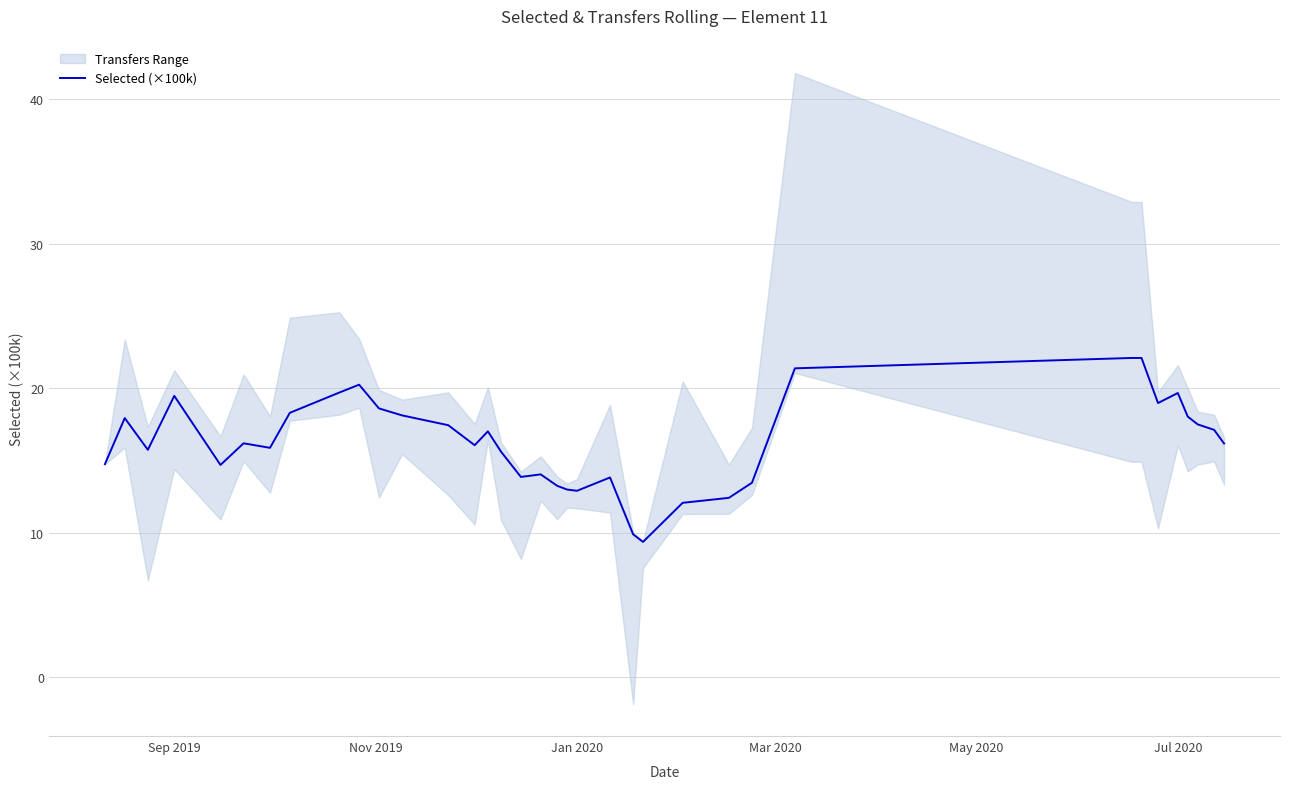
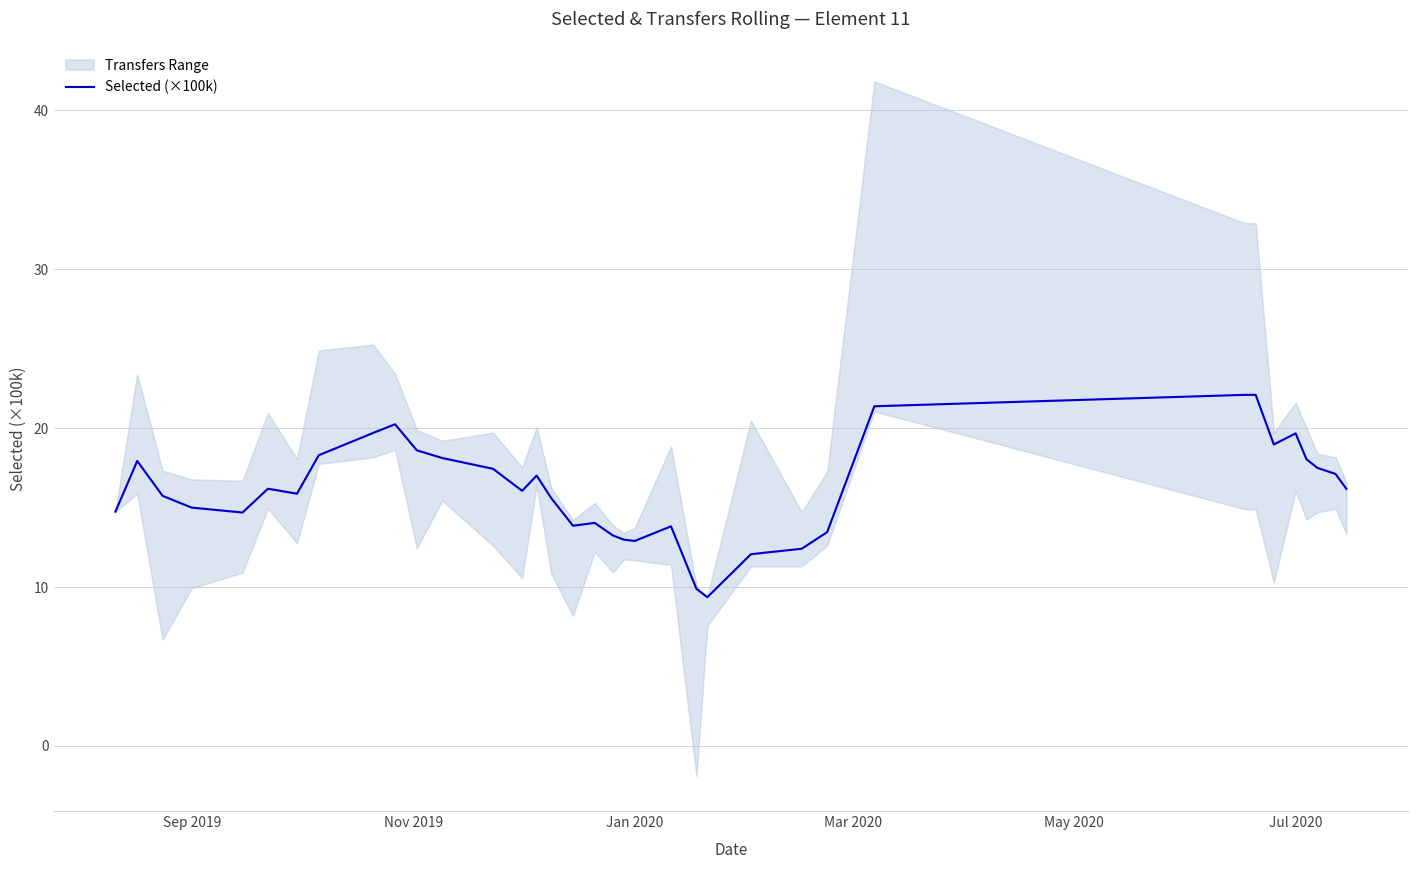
Selected (×100k), Sep 2019: 19.5 -> 15.0
